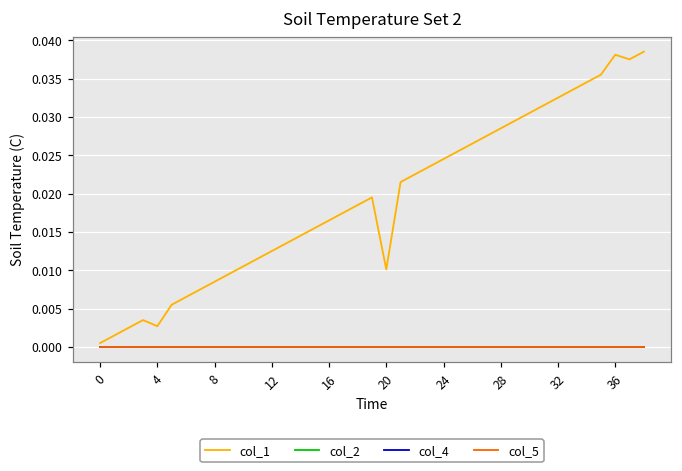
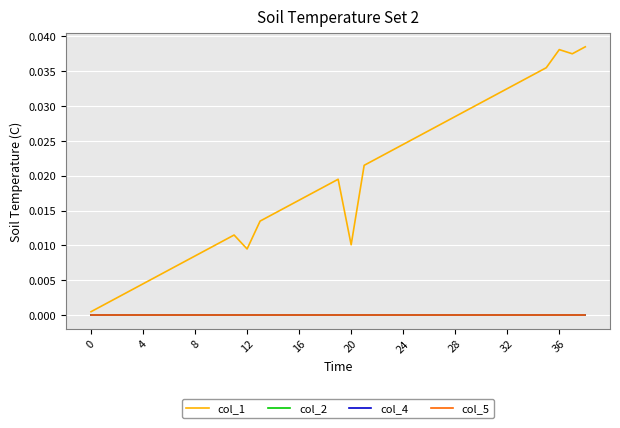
col_1, 4: 0.003 -> 0.005
col_1, 12: 0.013 -> 0.010
